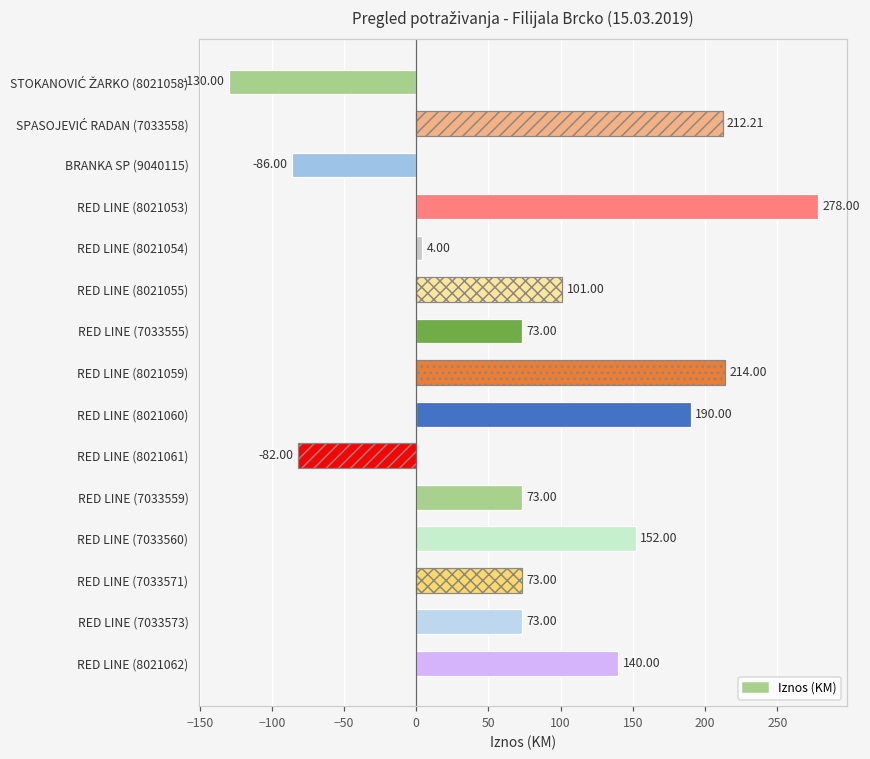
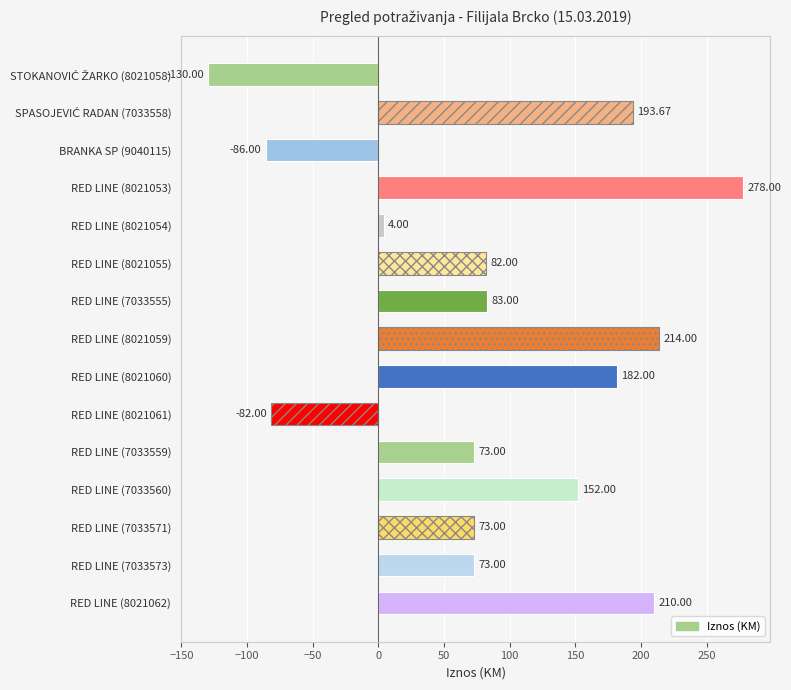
SPASOJEVIĆ RADAN (7033558): 212.21 -> 193.67
RED LINE (8021055): 101.00 -> 82.00
RED LINE (7033555): 73.00 -> 83.00
RED LINE (8021060): 190.00 -> 182.00
RED LINE (8021062): 140.00 -> 210.00
